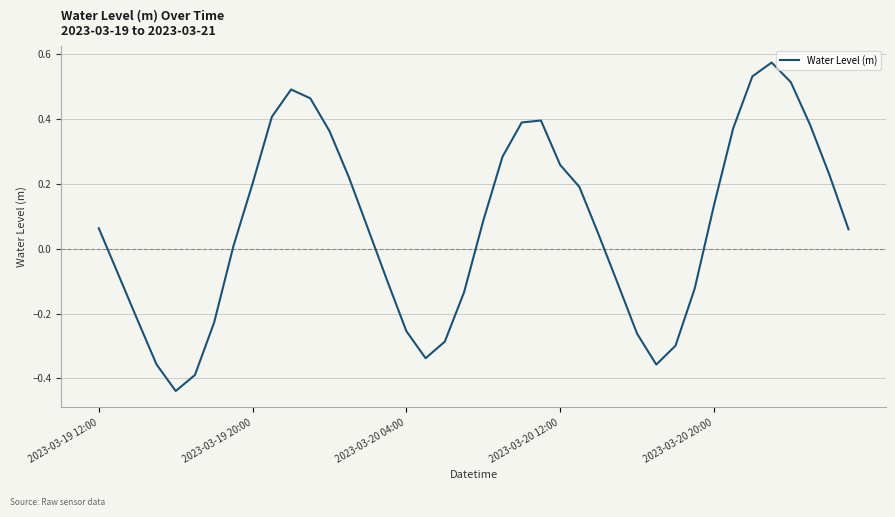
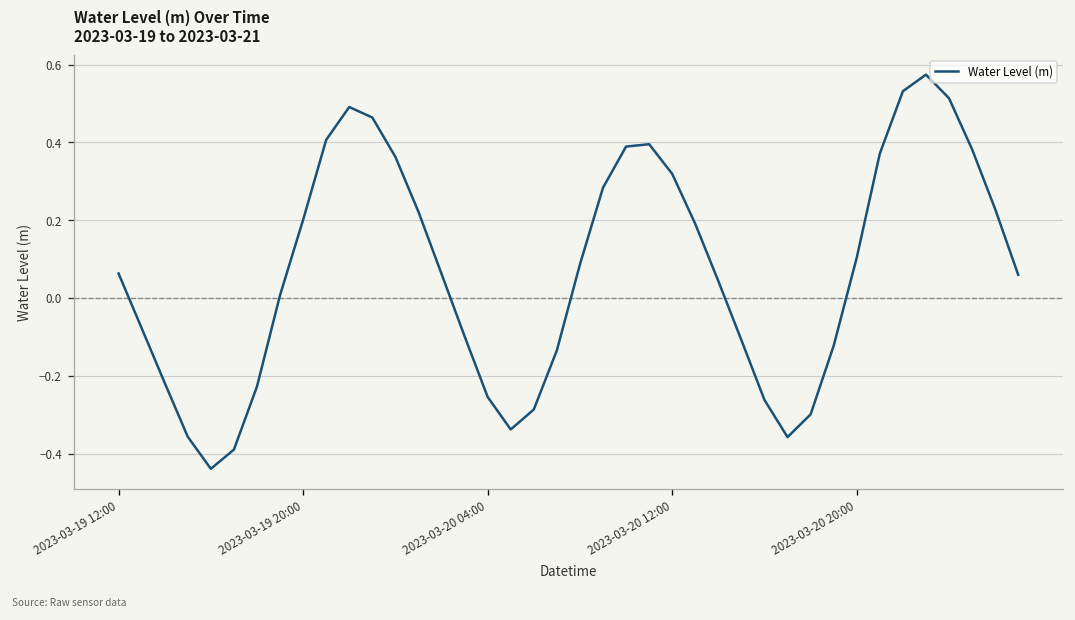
2023-03-20 12:00: 0.26 -> 0.32
2023-03-20 20:00: 0.13 -> 0.10
